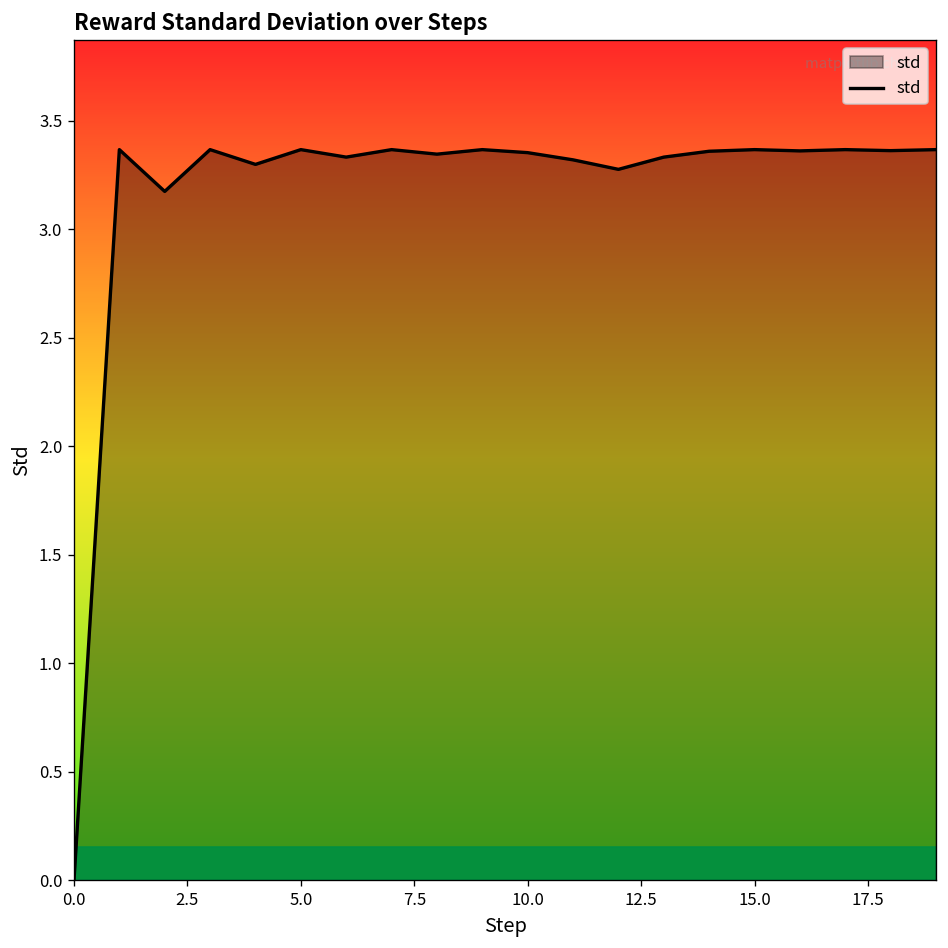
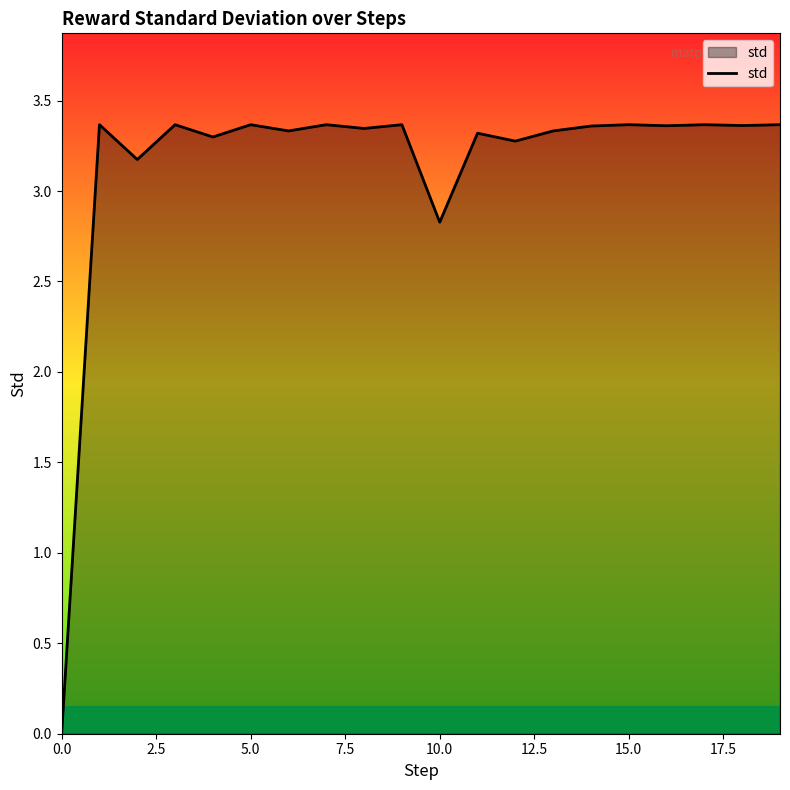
10.0: 3.35 -> 2.83
